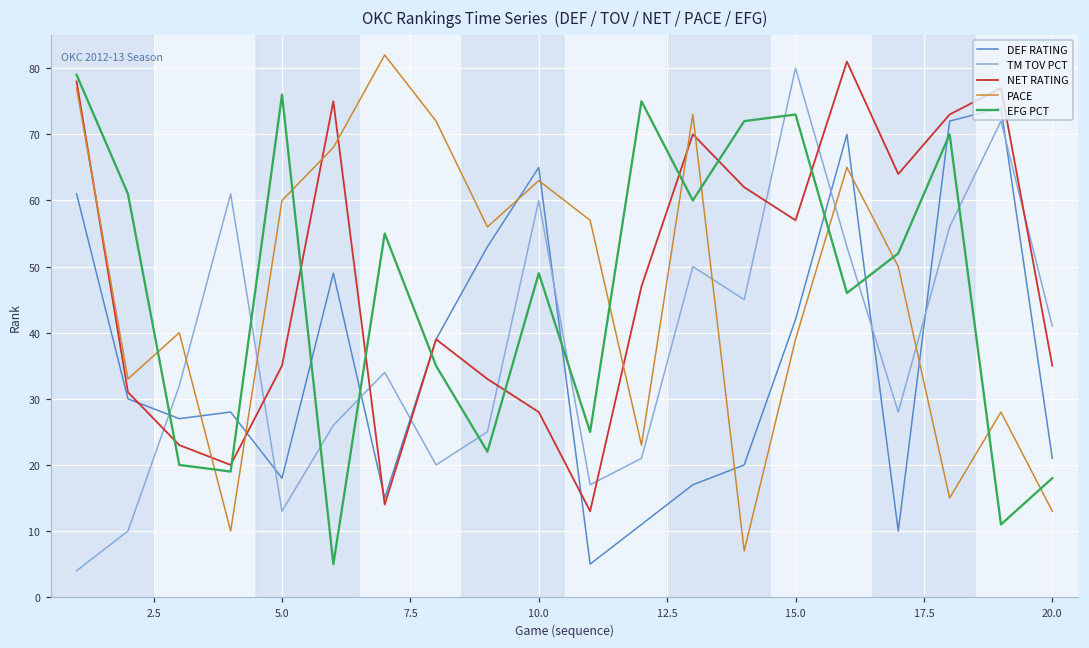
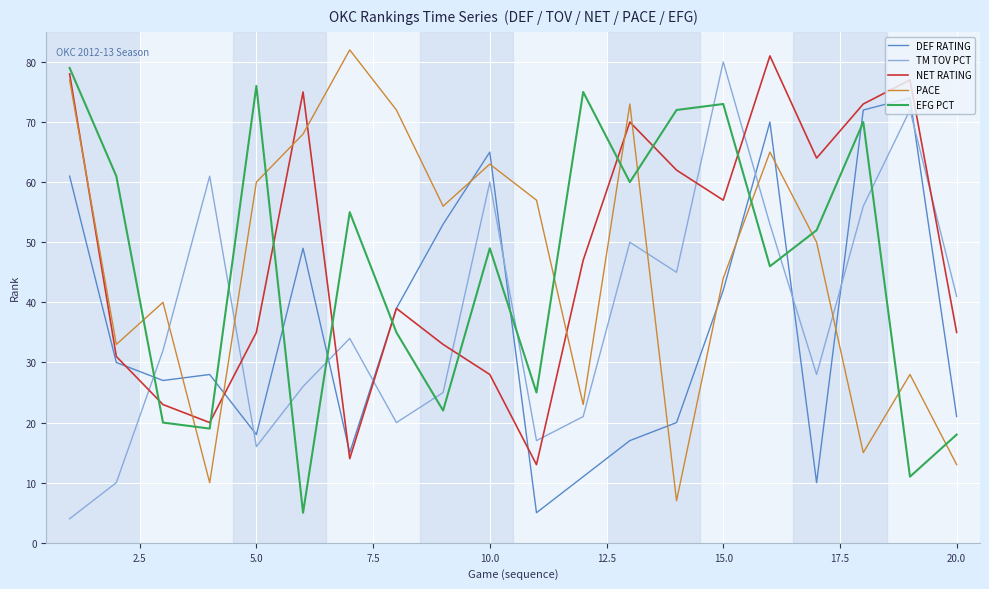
TM TOV PCT, 5.0: 13 -> 16
PACE, 15.0: 39 -> 44
